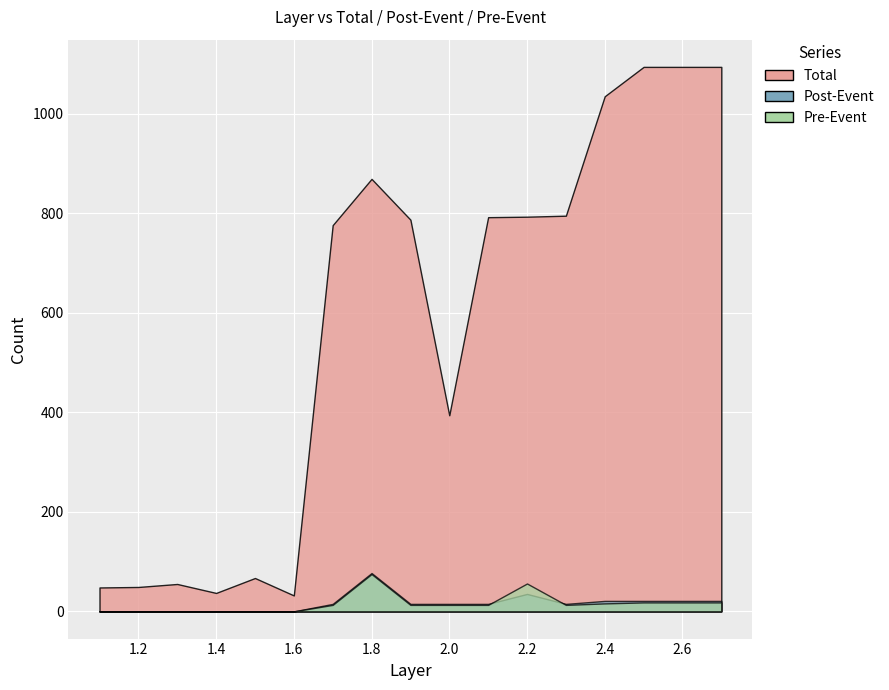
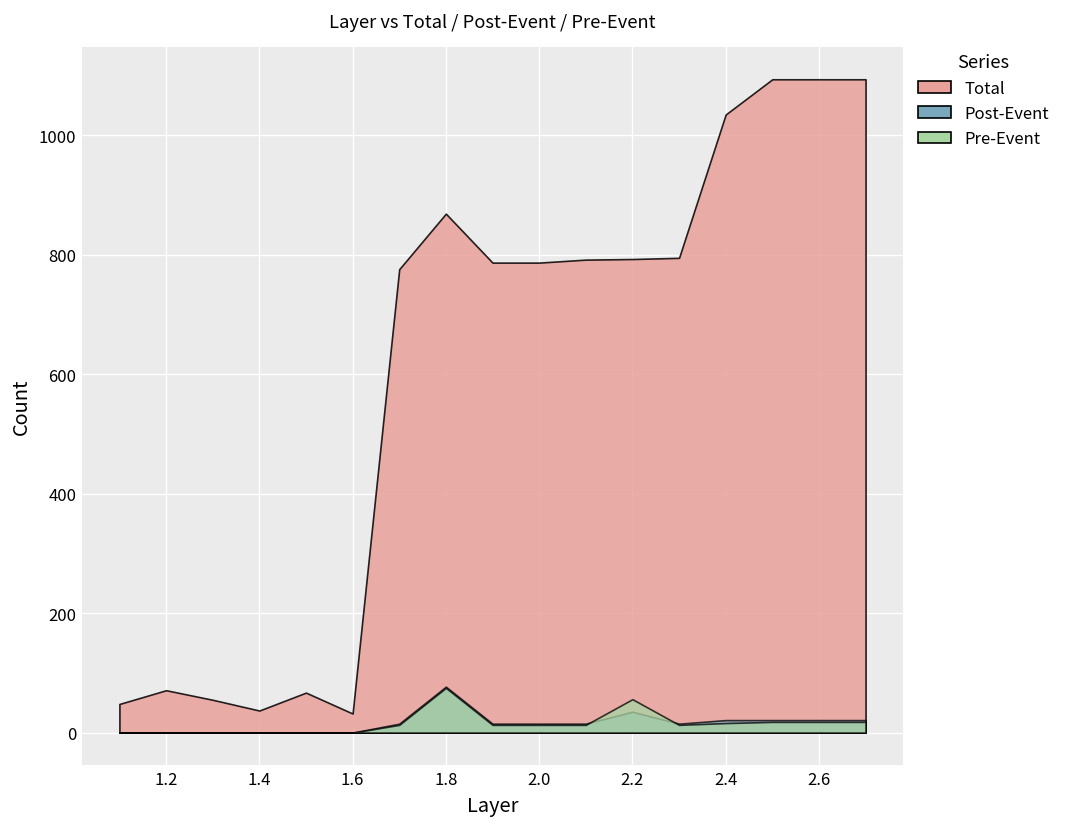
Total, 1.2: 50 -> 70
Total, 2.0: 390 -> 790
